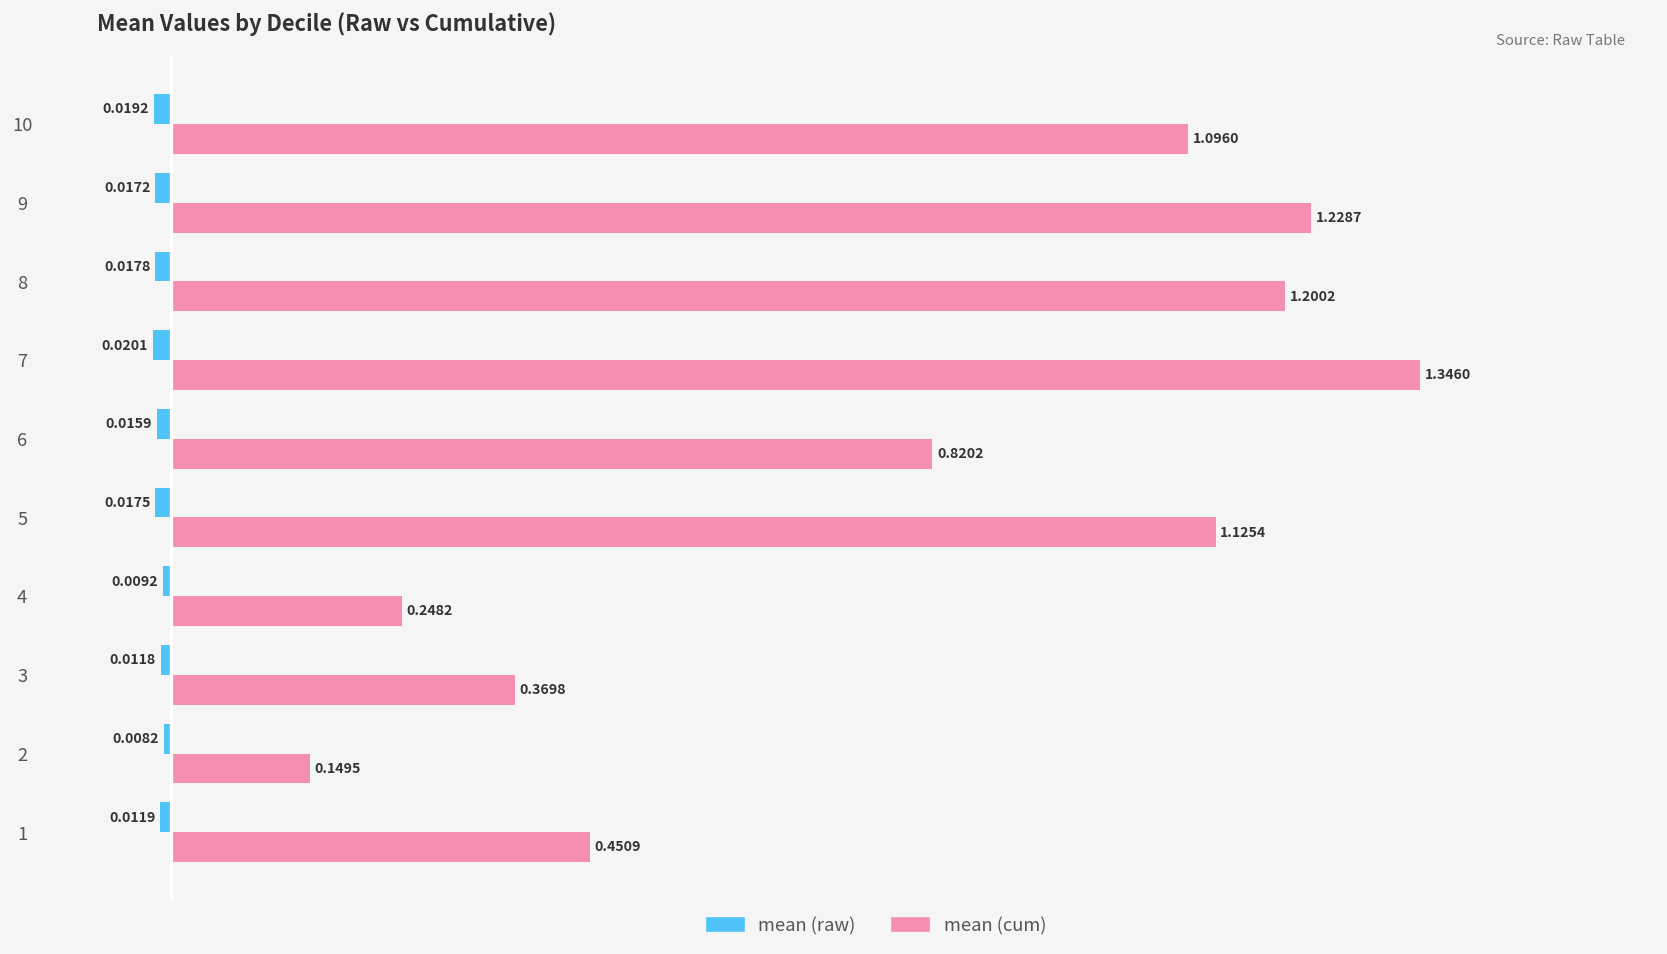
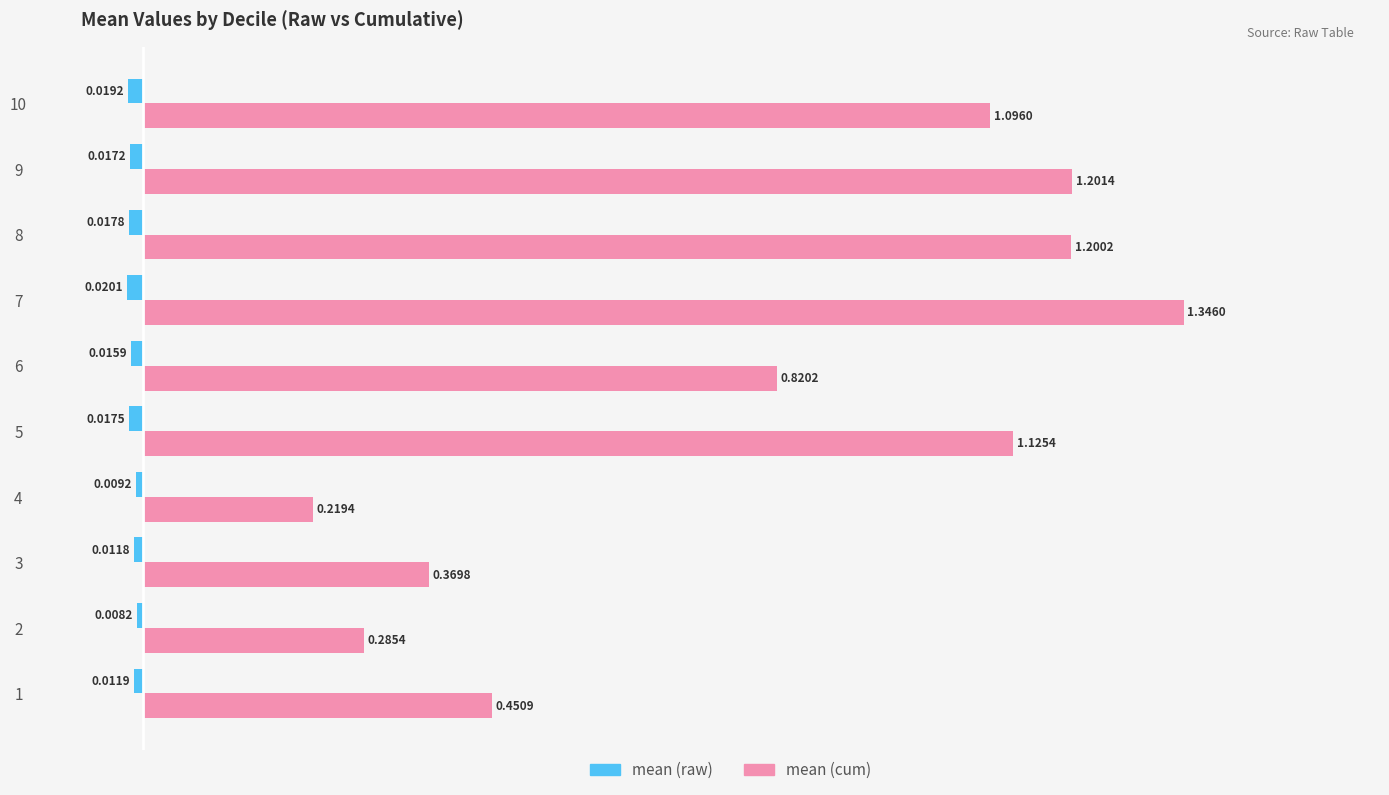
mean (cum), 9: 1.2287 -> 1.2014
mean (cum), 4: 0.2482 -> 0.2194
mean (cum), 2: 0.1495 -> 0.2854
